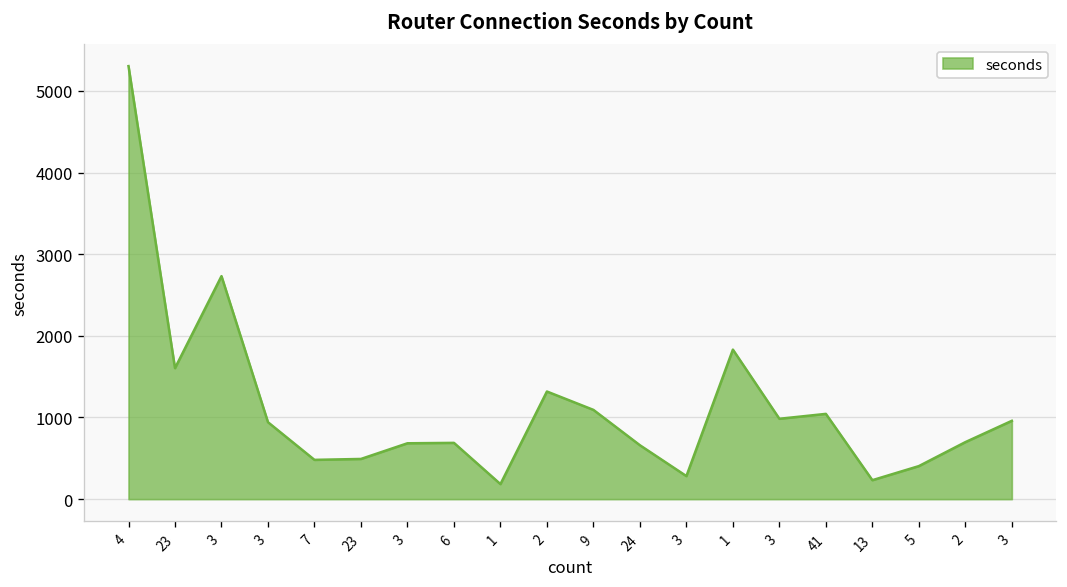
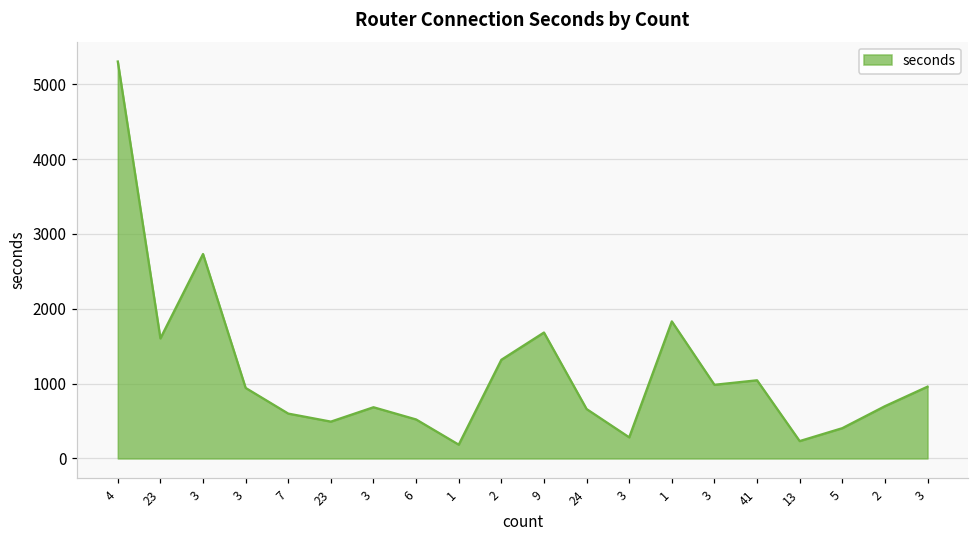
7: 500 -> 600
6: 700 -> 500
9: 1100 -> 1700
